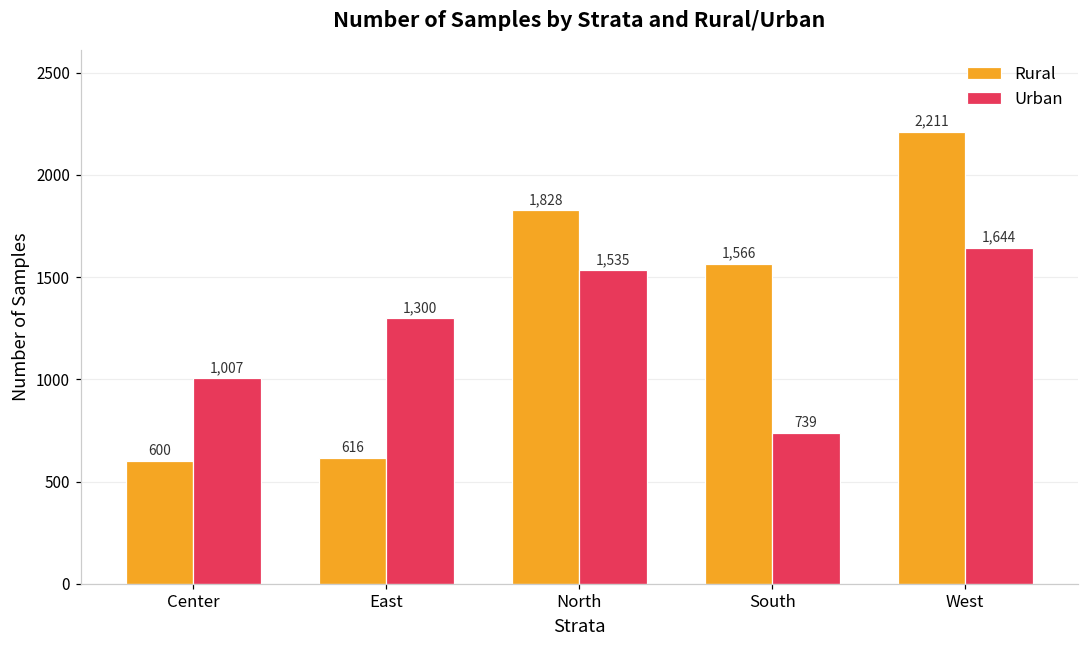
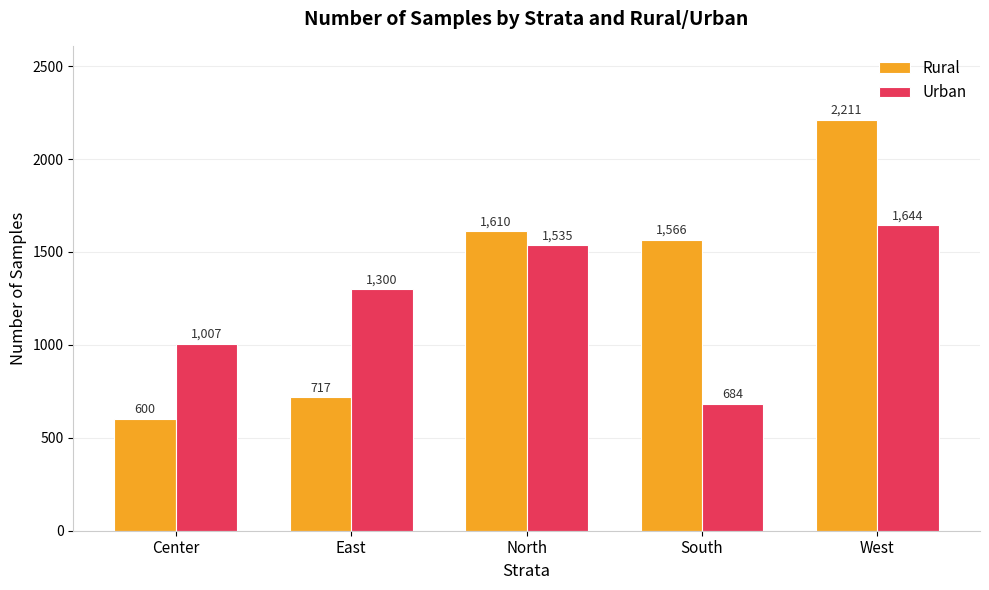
Rural, East: 616 -> 717
Rural, North: 1,828 -> 1,610
Urban, South: 739 -> 684
